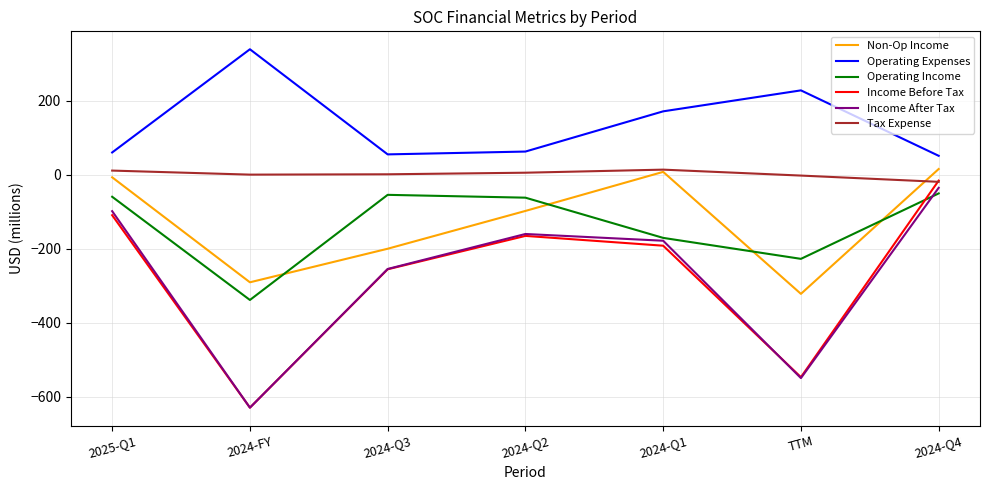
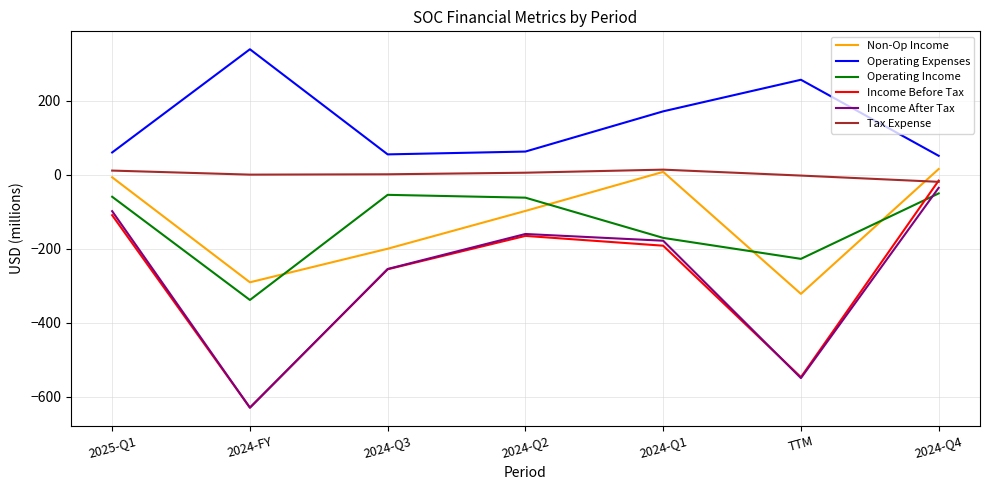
Operating Expenses, TTM: 230 -> 260
